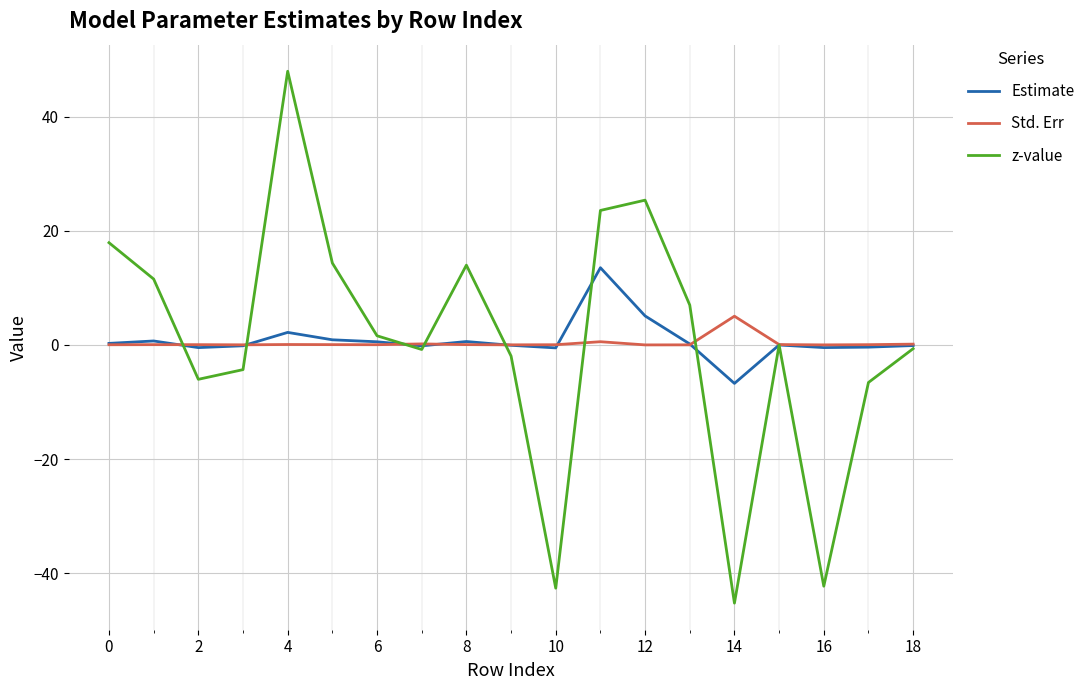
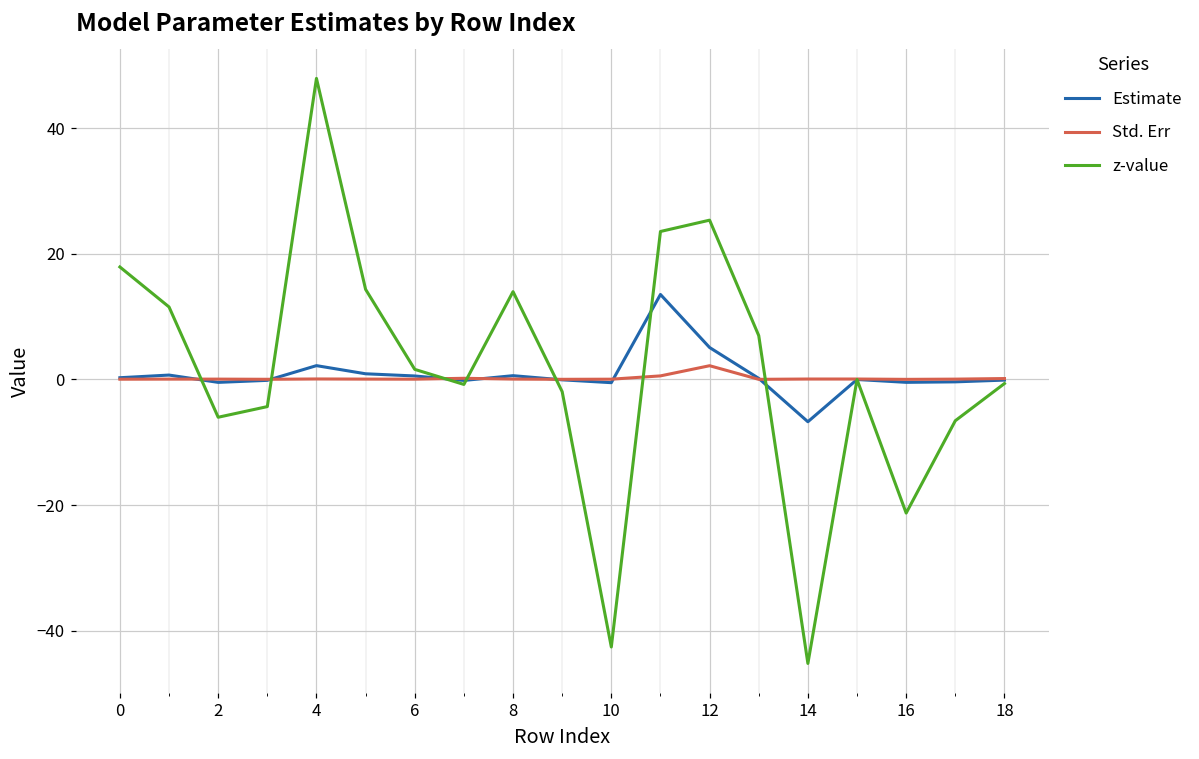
Std. Err, 12: 0 -> 2
Std. Err, 14: 5 -> 0
z-value, 16: -42 -> -21
